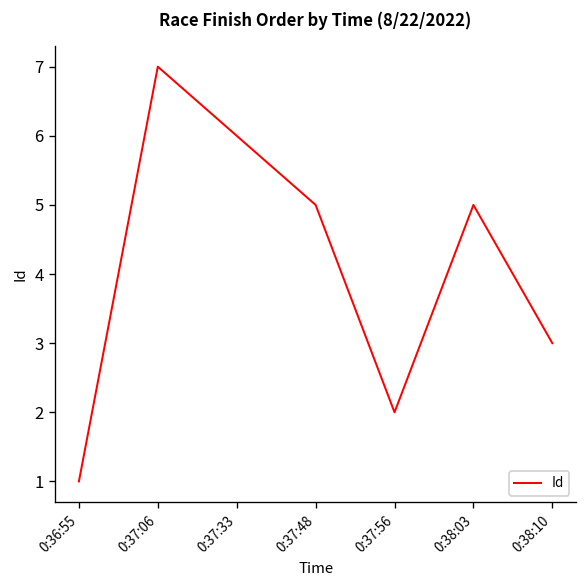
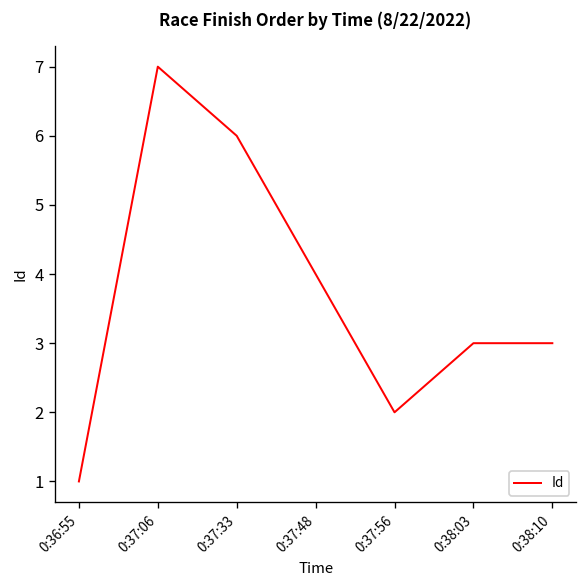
0:37:48: 5 -> 4
0:38:03: 5 -> 3
